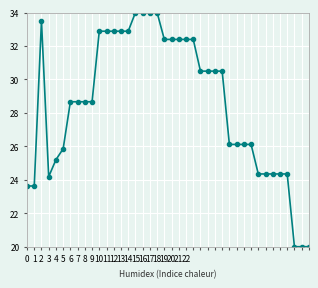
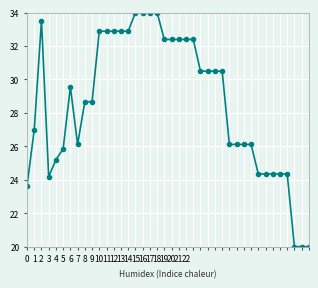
1: 23.6 -> 27.0
6: 28.7 -> 29.6
7: 28.7 -> 26.1
